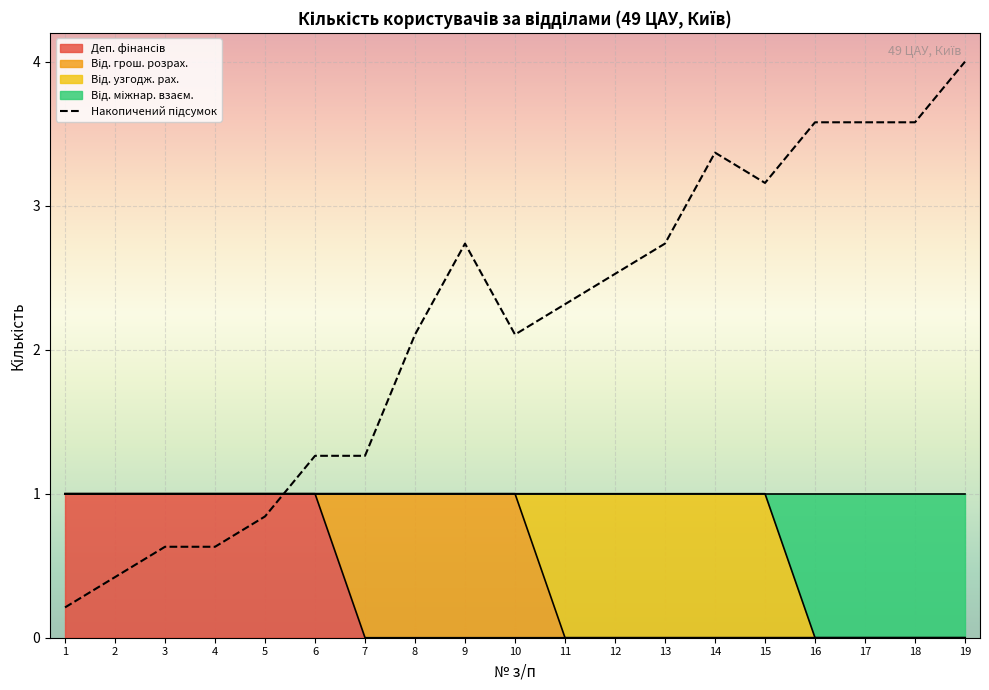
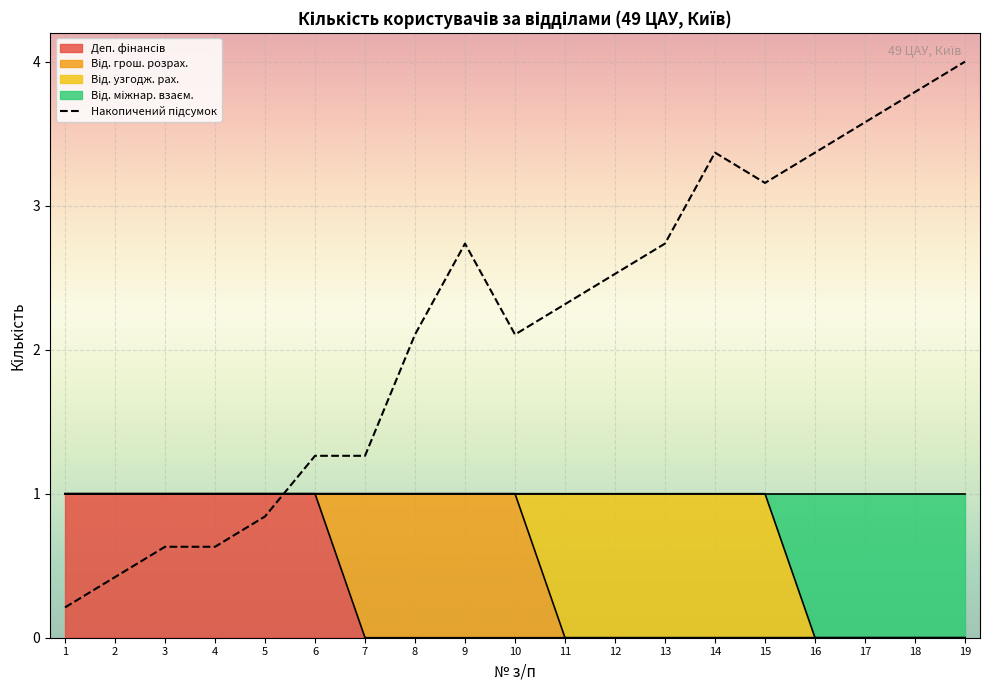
Накопичений підсумок, 16: 3.58 -> 3.37
Накопичений підсумок, 18: 3.58 -> 3.79
